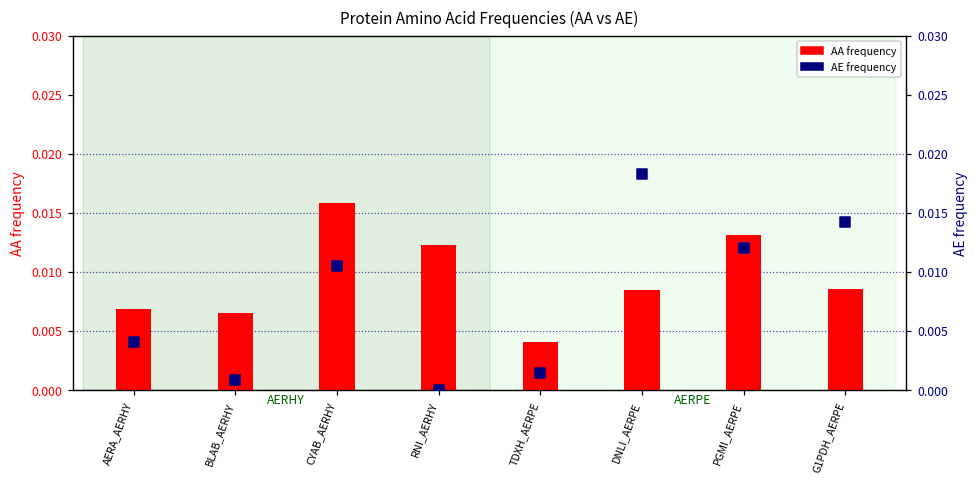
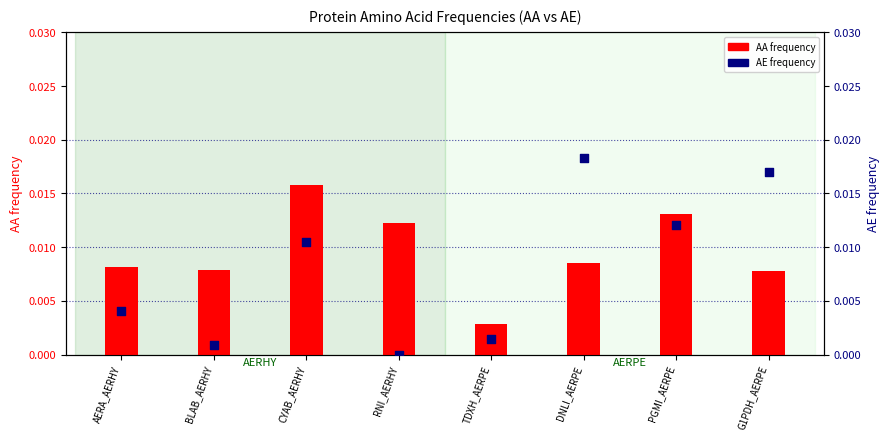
AA frequency, AERA_AERHY: 0.0068 -> 0.0081
AA frequency, BLAB_AERHY: 0.0065 -> 0.0079
AA frequency, TDXH_AERPE: 0.0040 -> 0.0028
AA frequency, G1PDH_AERPE: 0.0085 -> 0.0078
AE frequency, G1PDH_AERPE: 0.0142 -> 0.0170
